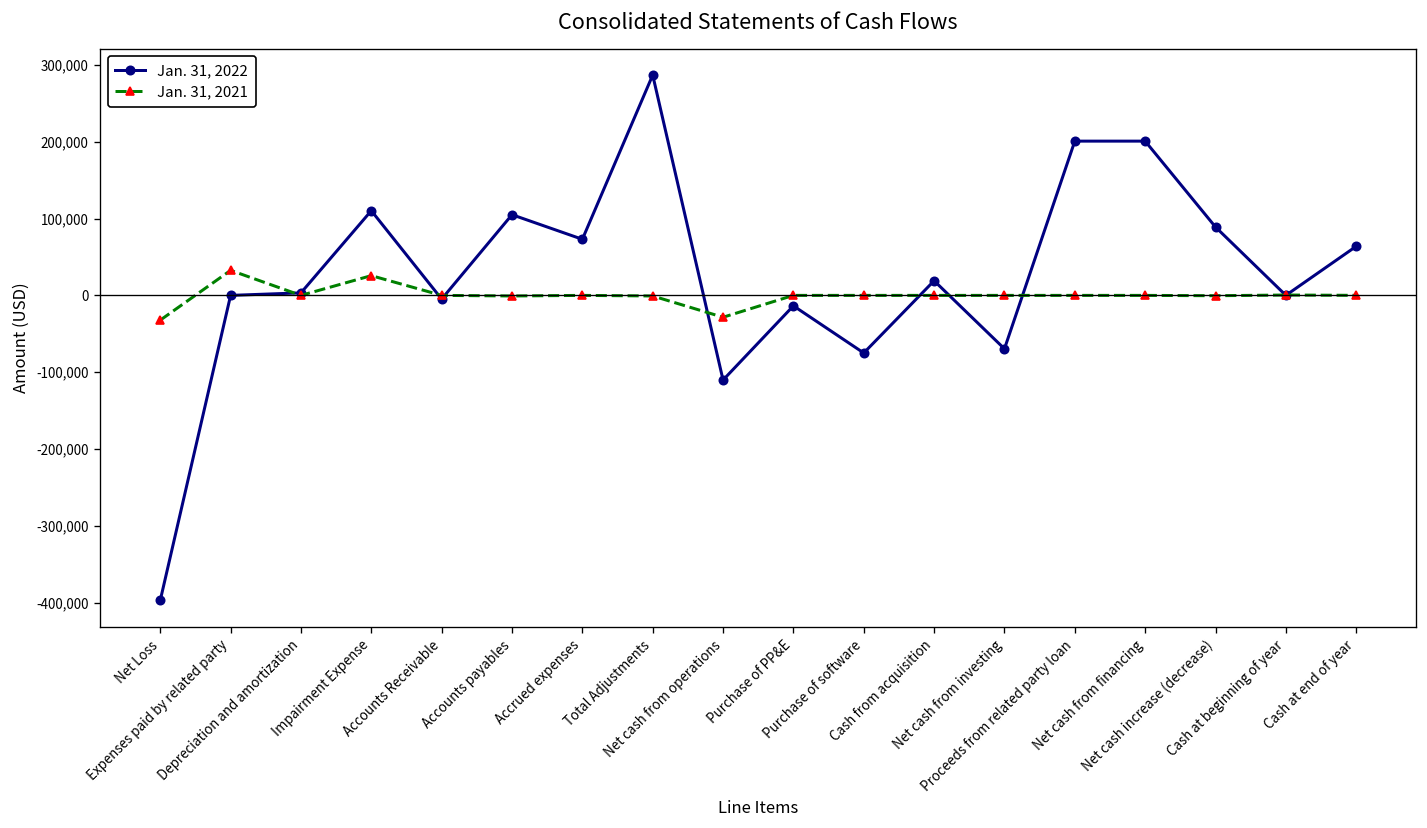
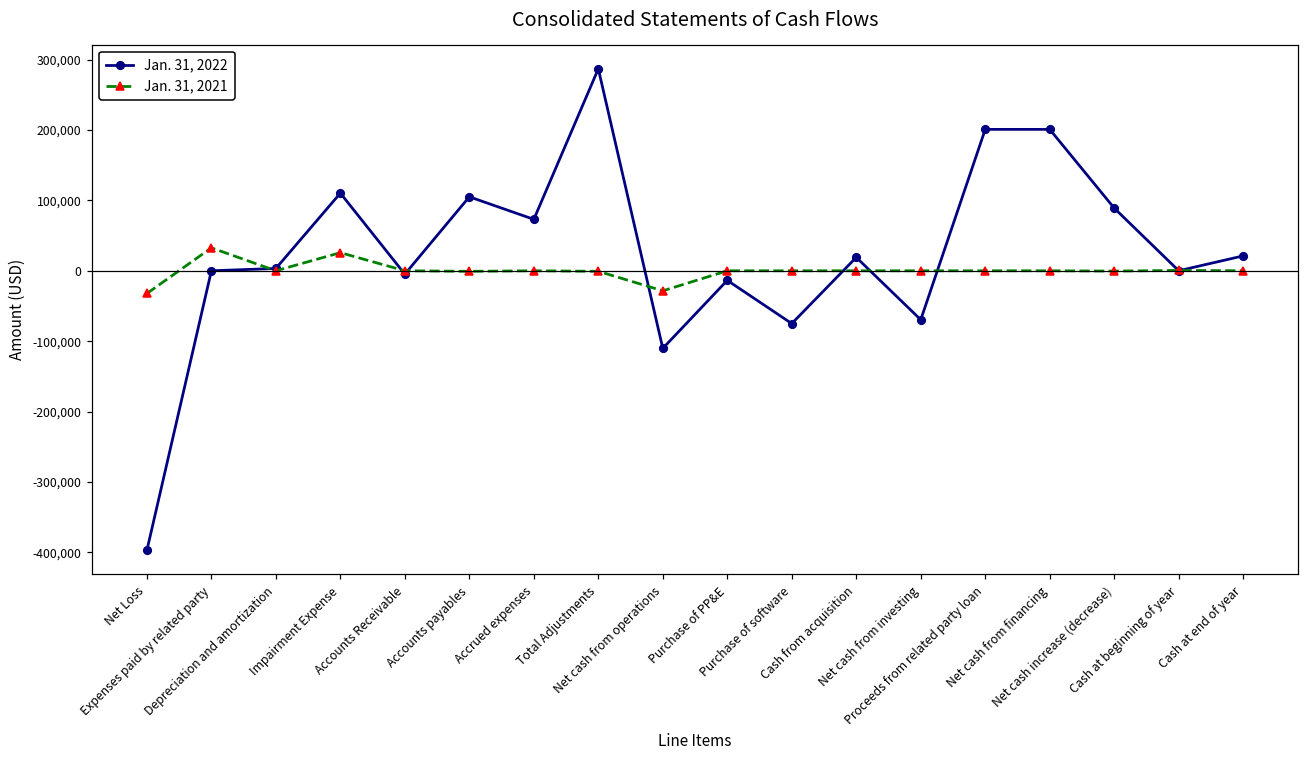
Jan. 31, 2022, Cash at end of year: 60,000 -> 20,000
